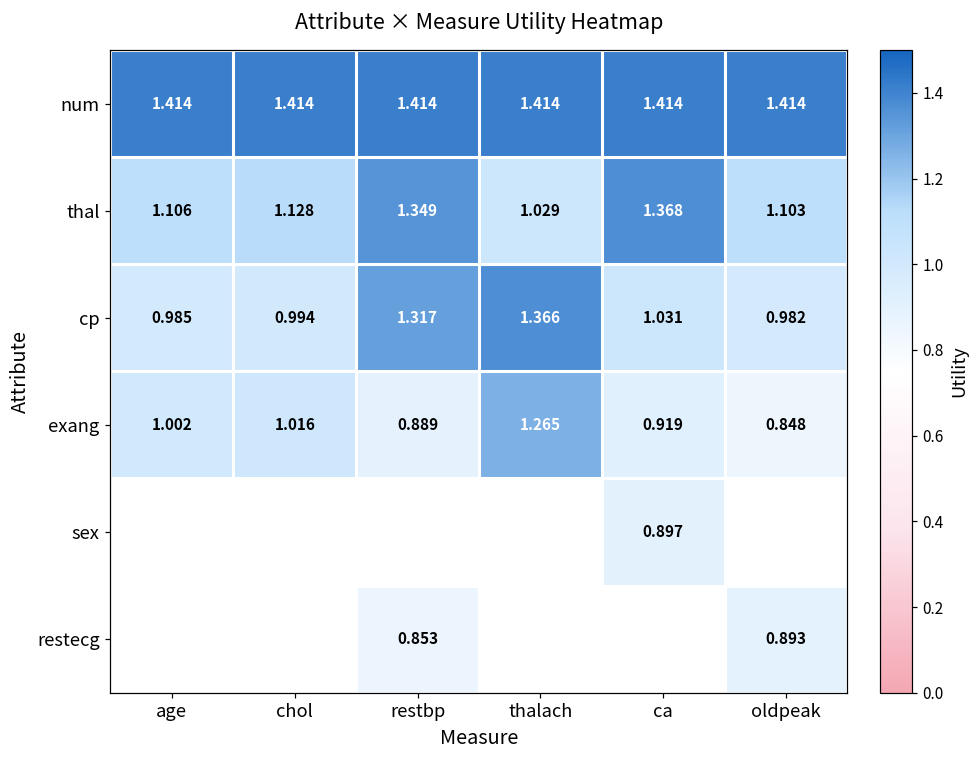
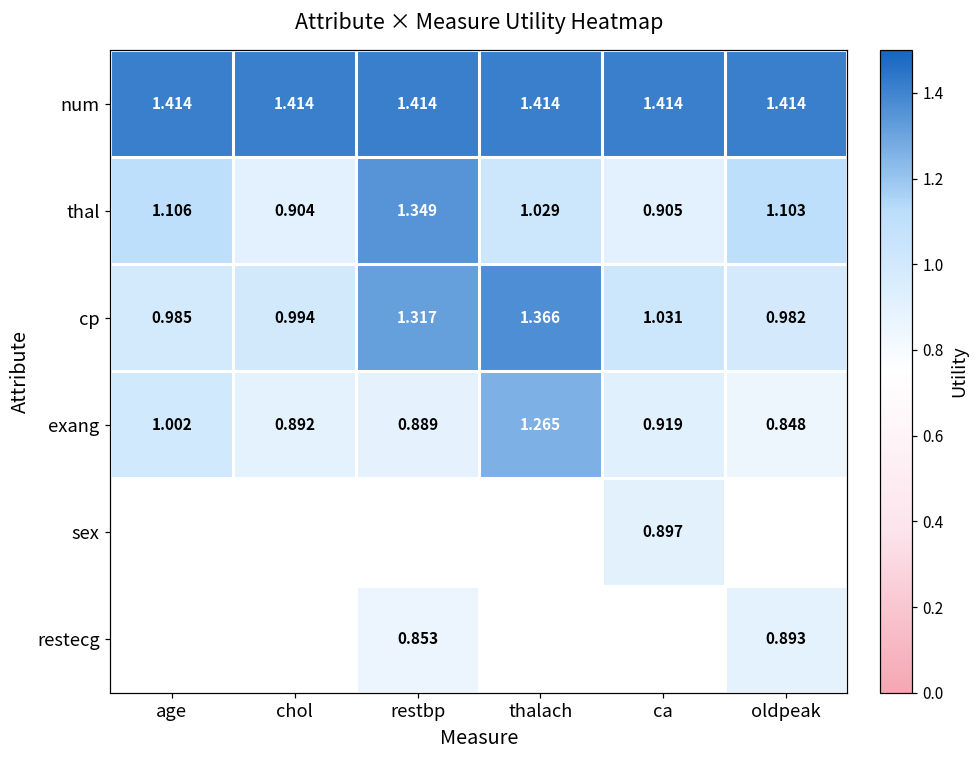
thal, chol: 1.128 -> 0.904
thal, ca: 1.368 -> 0.905
exang, chol: 1.016 -> 0.892
